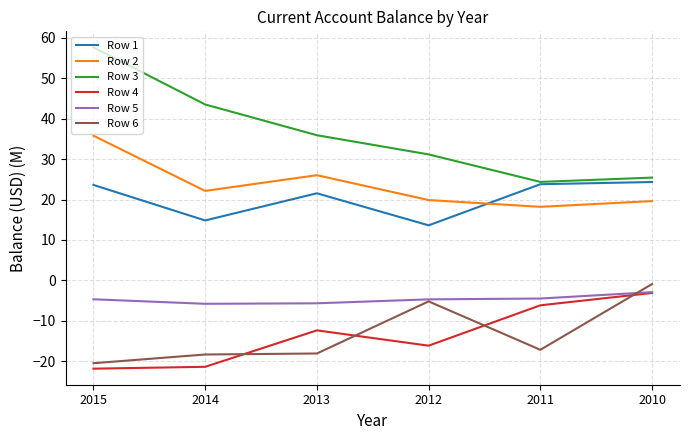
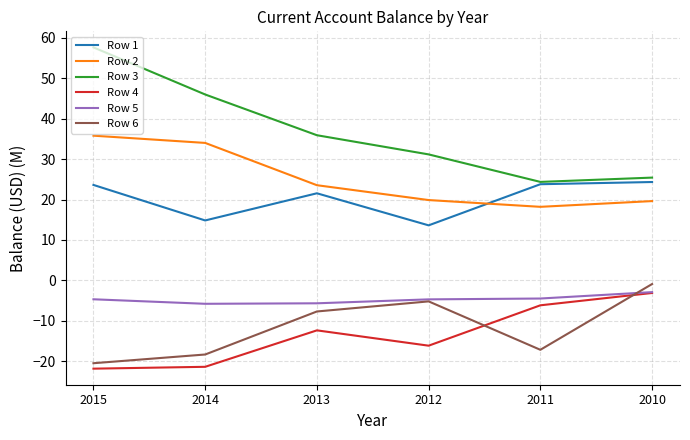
Row 2, 2014: 22 -> 34
Row 3, 2014: 44 -> 46
Row 2, 2013: 26 -> 24
Row 6, 2013: -18 -> -8
